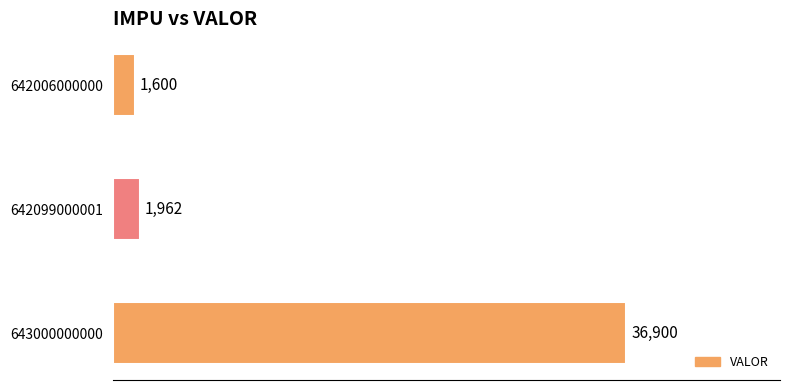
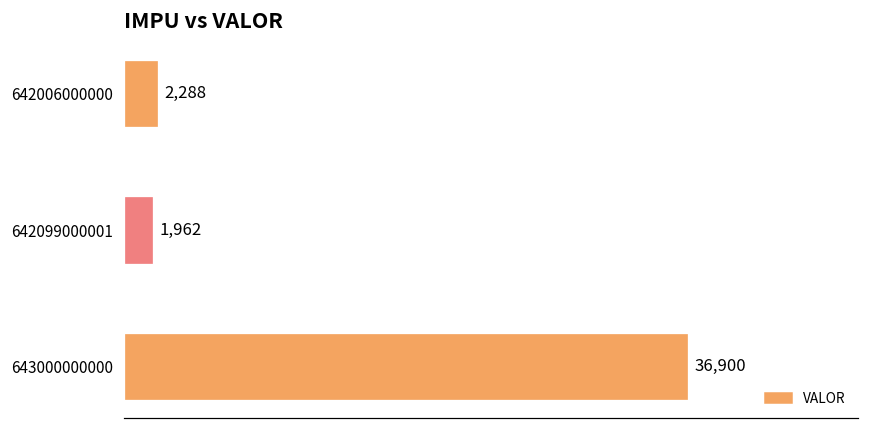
642006000000: 1,600 -> 2,288
